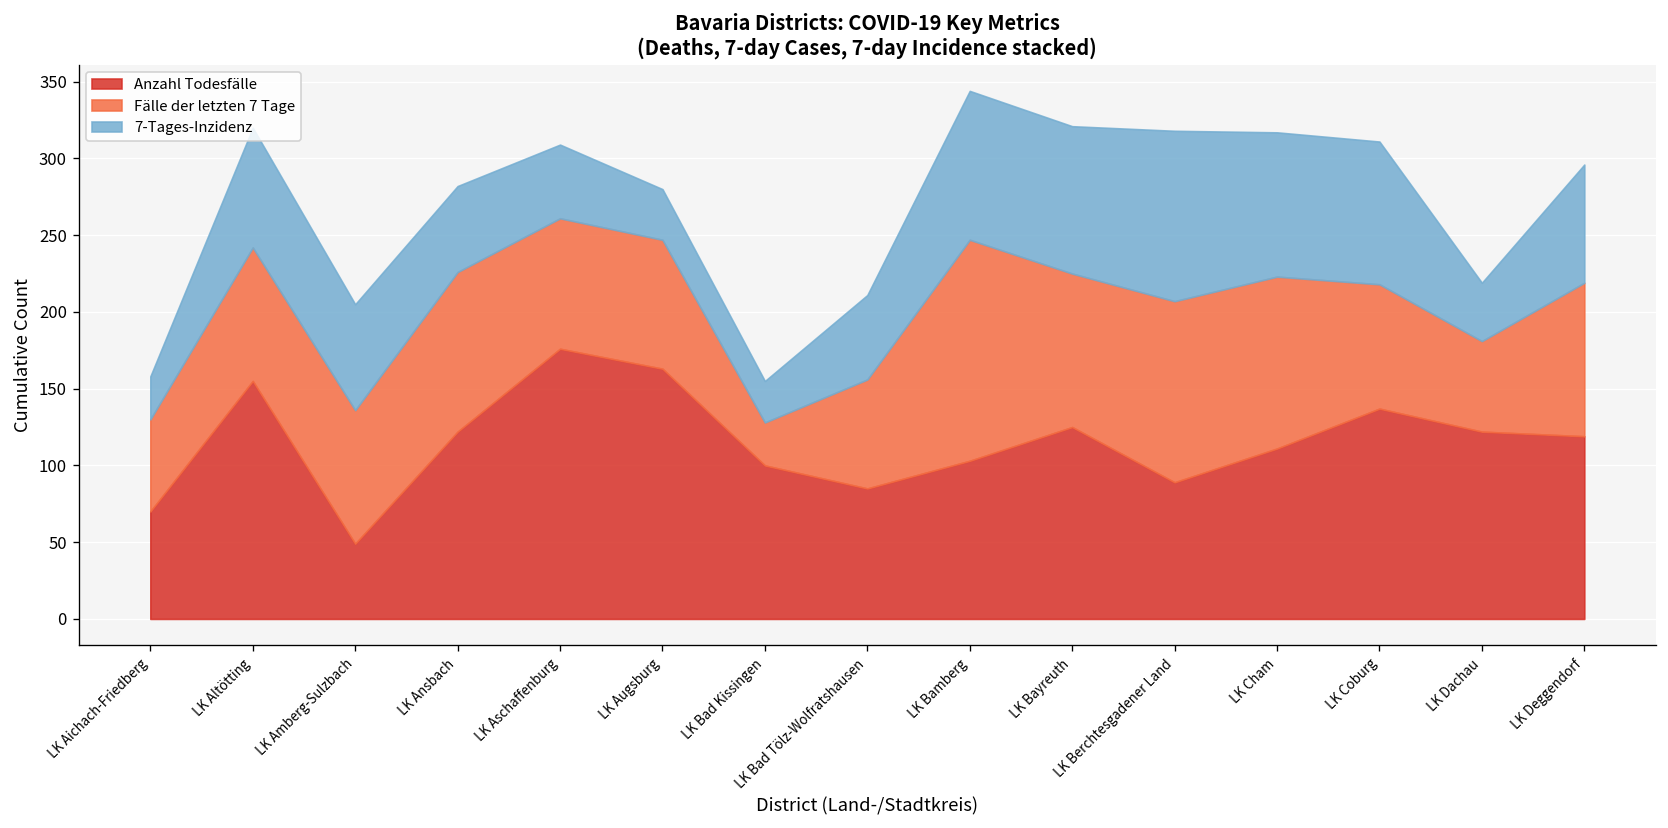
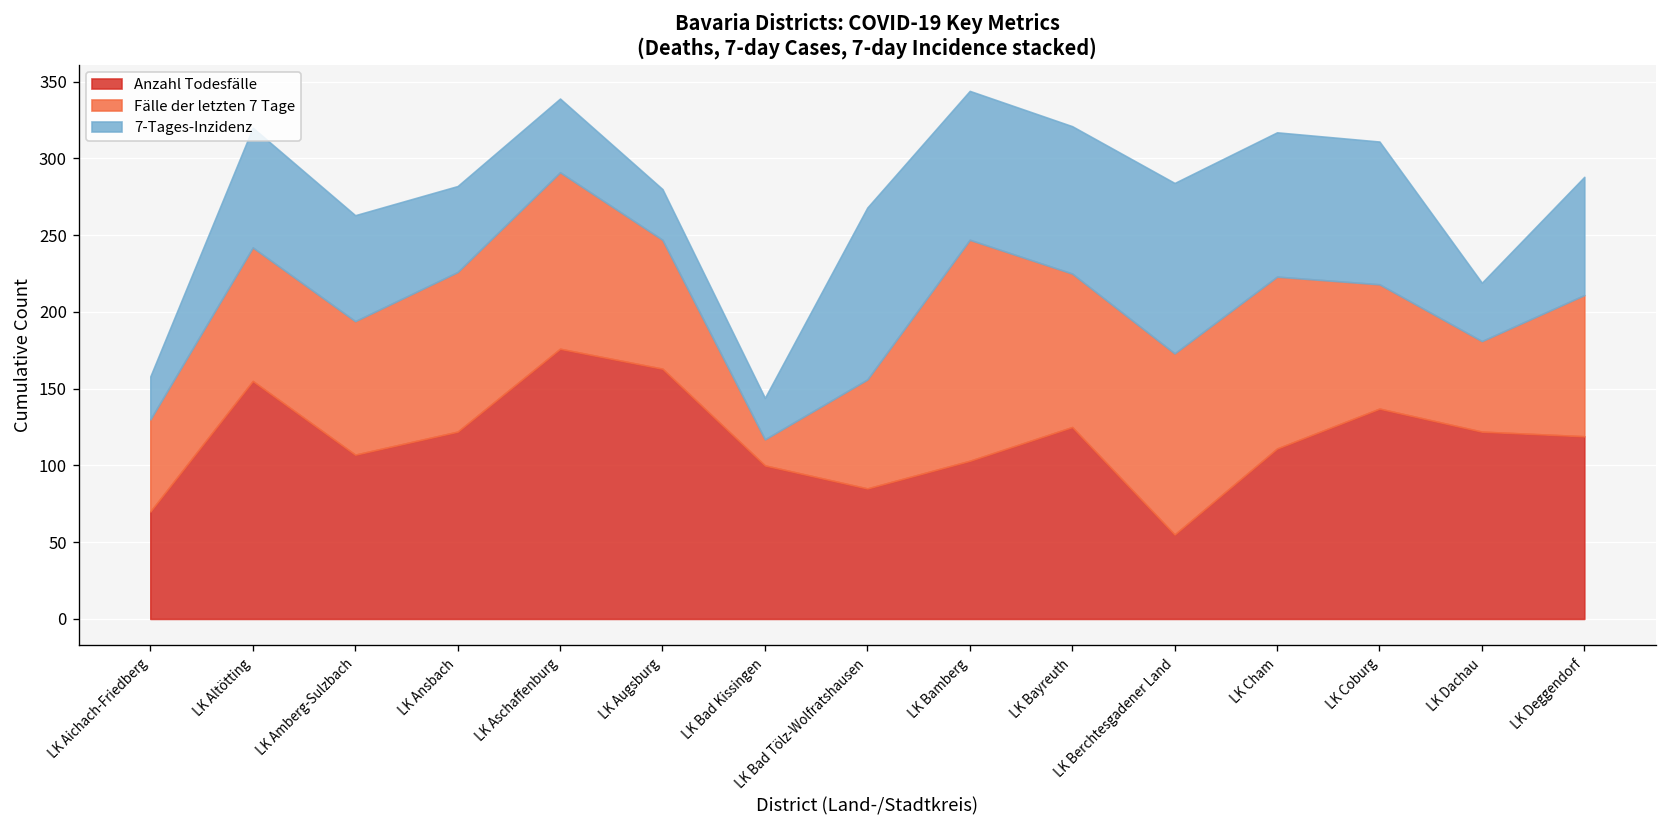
Anzahl Todesfälle, LK Amberg-Sulzbach: 49 -> 107
Fälle der letzten 7 Tage, LK Aschaffenburg: 85 -> 115
Fälle der letzten 7 Tage, LK Bad Kissingen: 28 -> 17
7-Tages-Inzidenz, LK Bad Tölz-Wolfratshausen: 55 -> 112
Anzahl Todesfälle, LK Berchtesgadener Land: 89 -> 55
Fälle der letzten 7 Tage, LK Deggendorf: 100 -> 92
